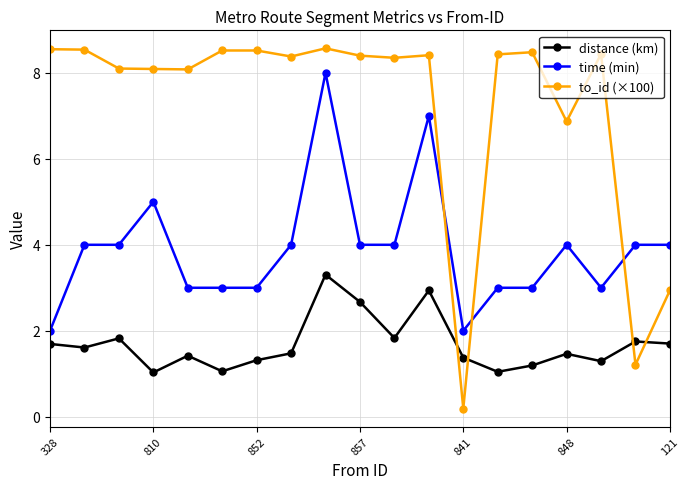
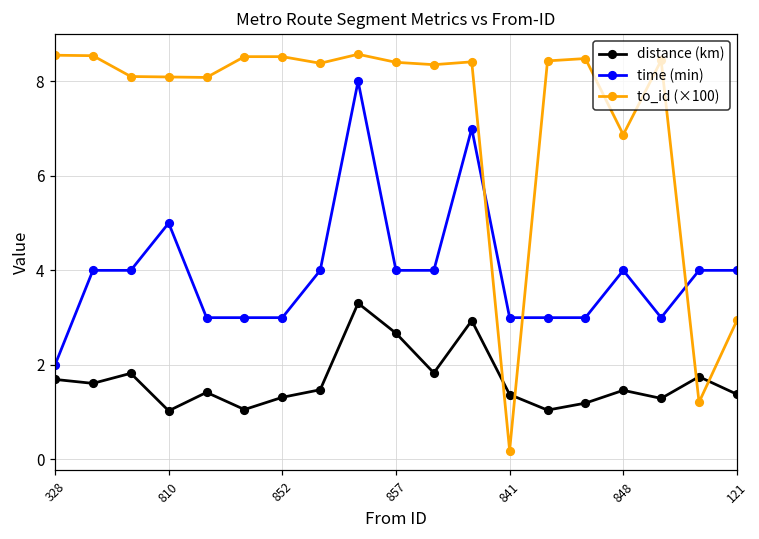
time (min), 841: 2 -> 3
distance (km), 121: 1.7 -> 1.4
